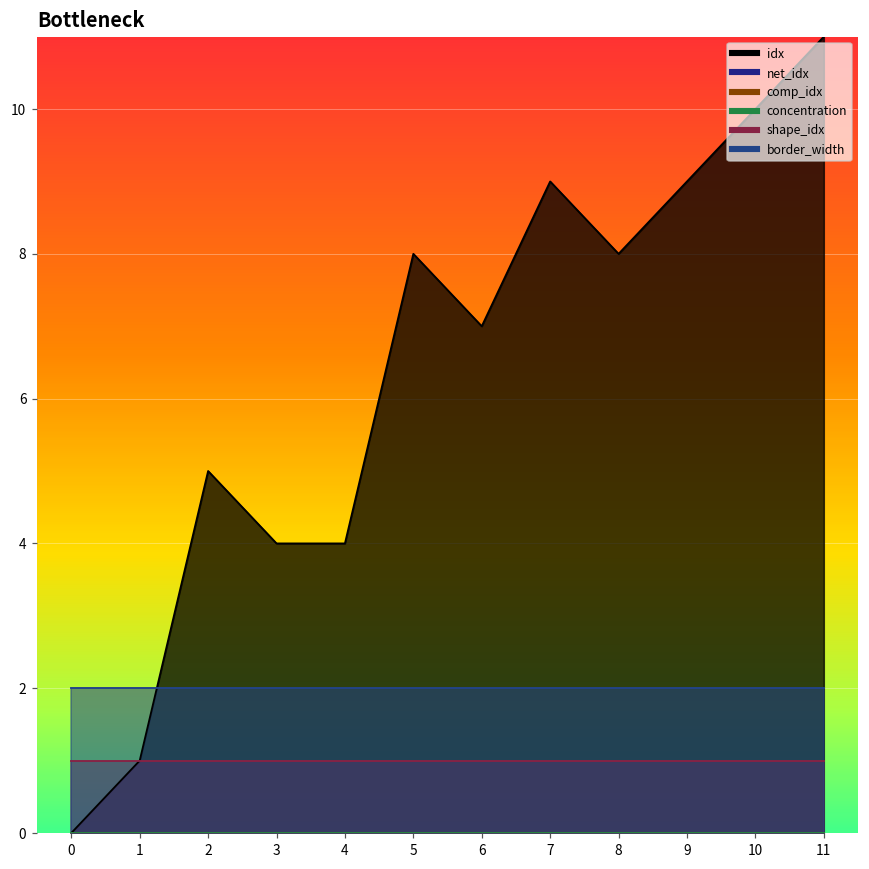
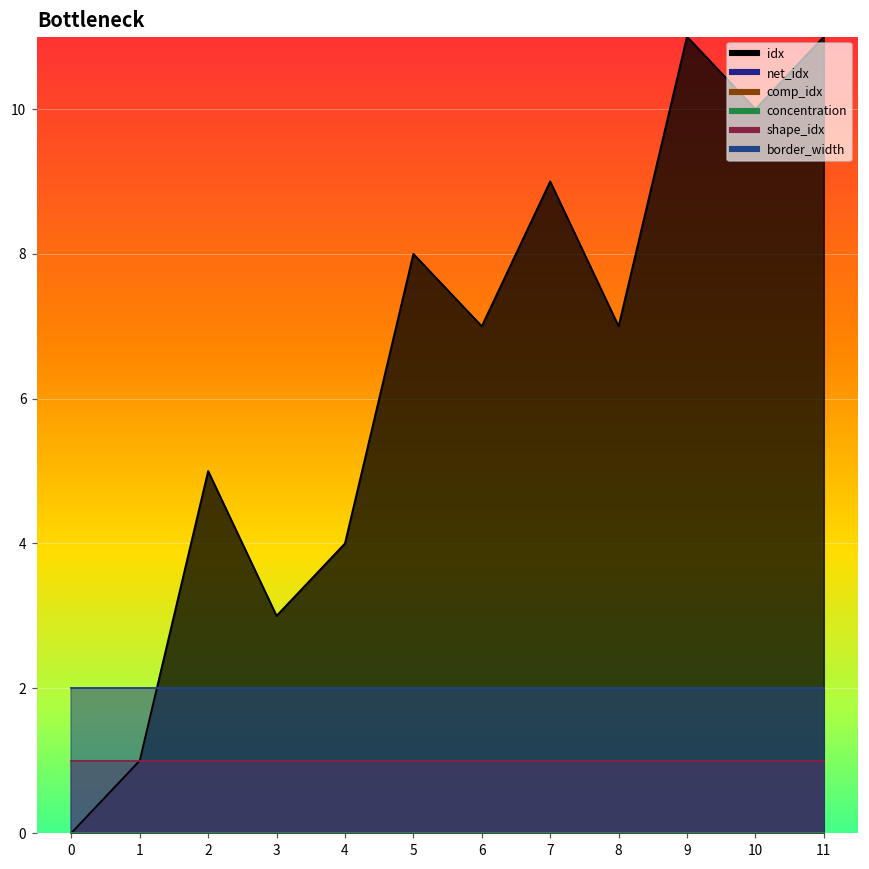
idx, 3: 4 -> 3
idx, 8: 8 -> 7
idx, 9: 9 -> 11
